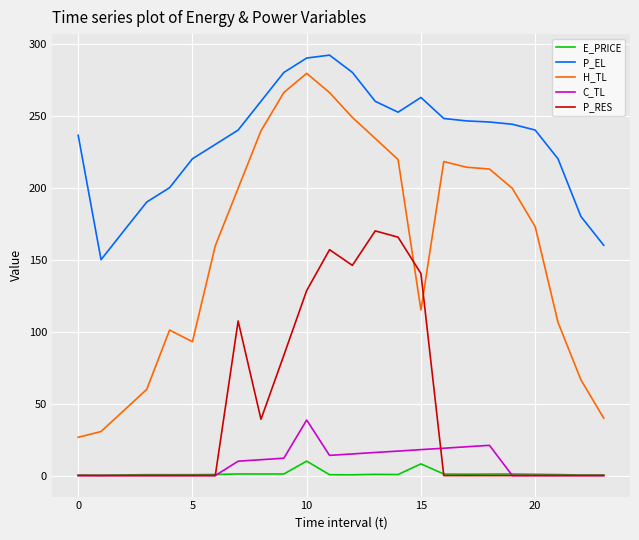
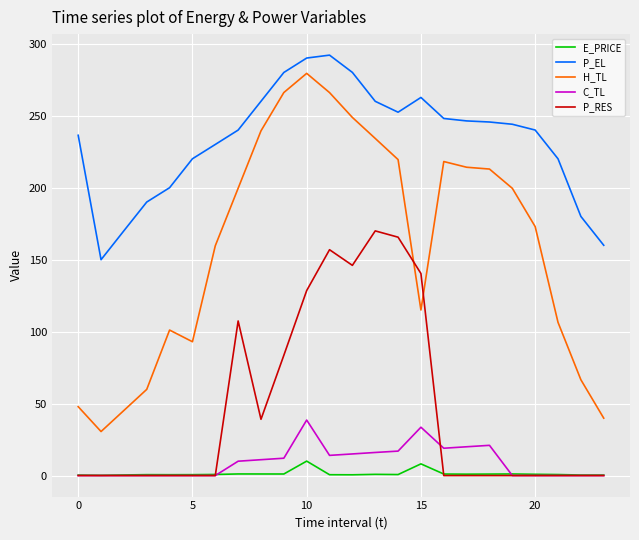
H_TL, 0: 27 -> 48
C_TL, 15: 18 -> 34
